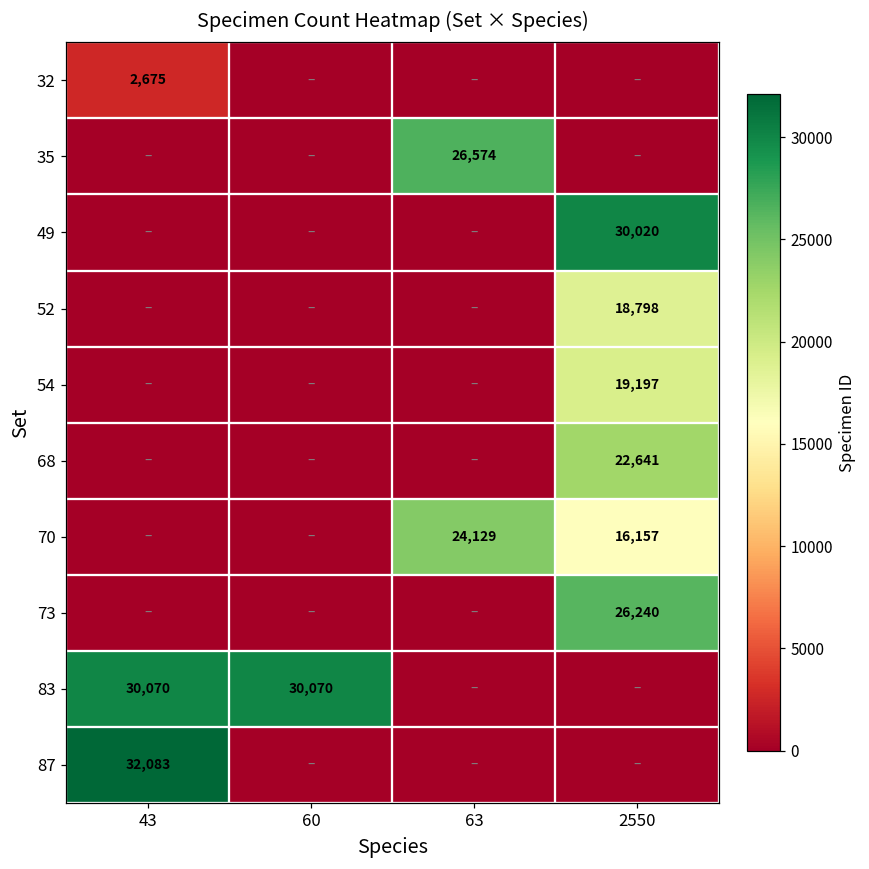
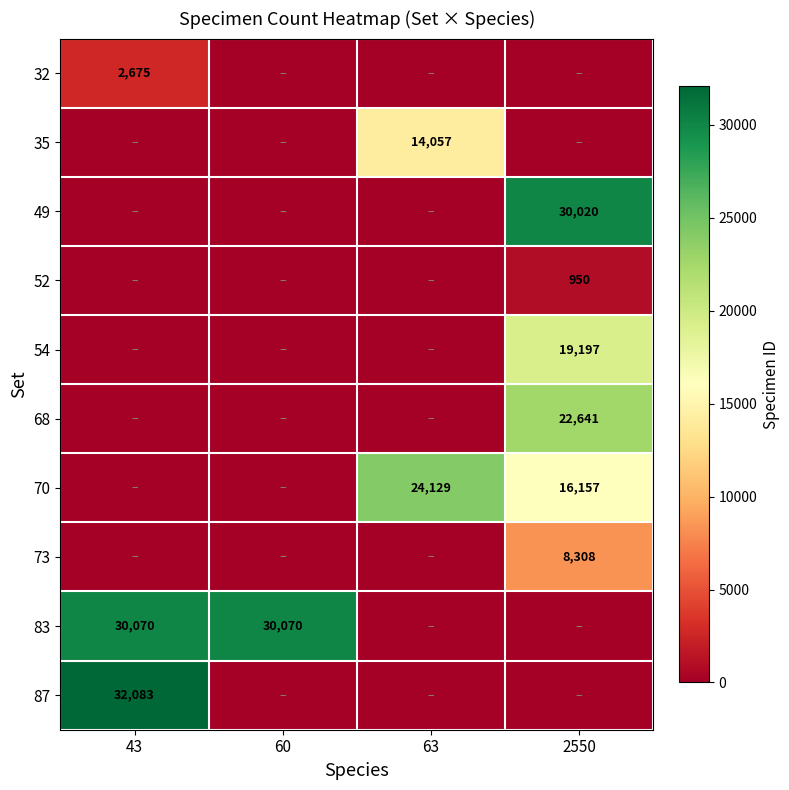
35, 63: 26,574 -> 14,057
52, 2550: 18,798 -> 950
73, 2550: 26,240 -> 8,308
